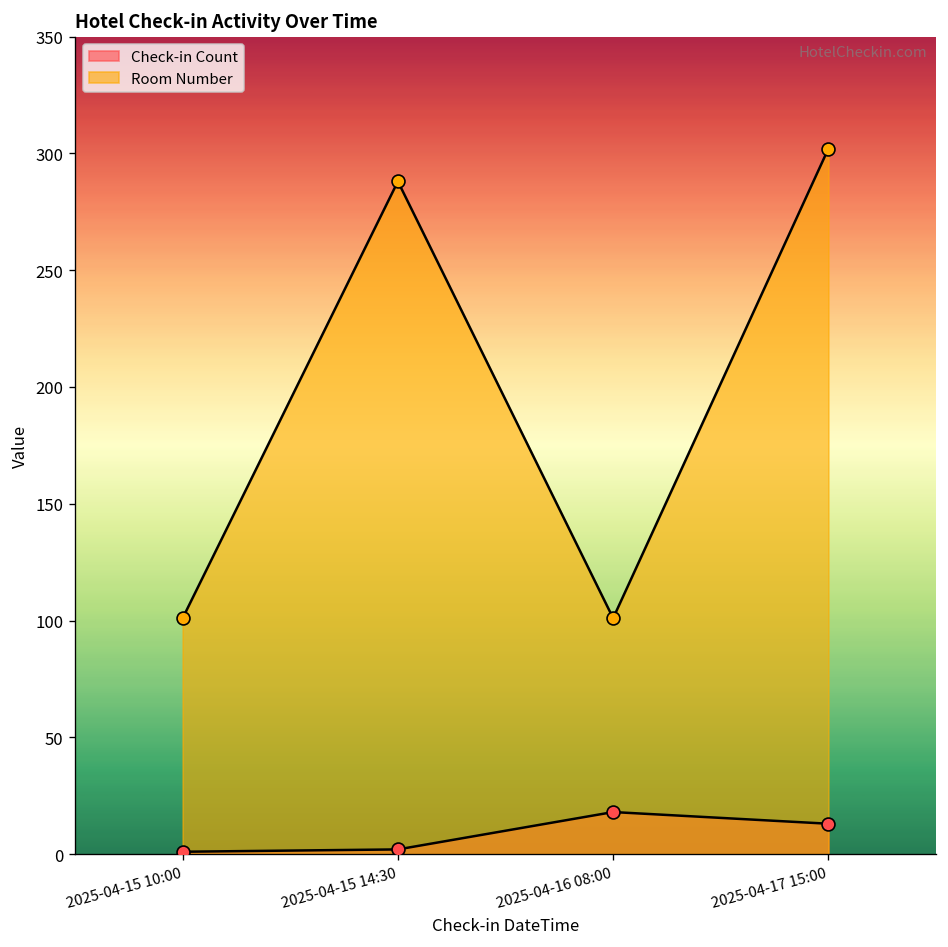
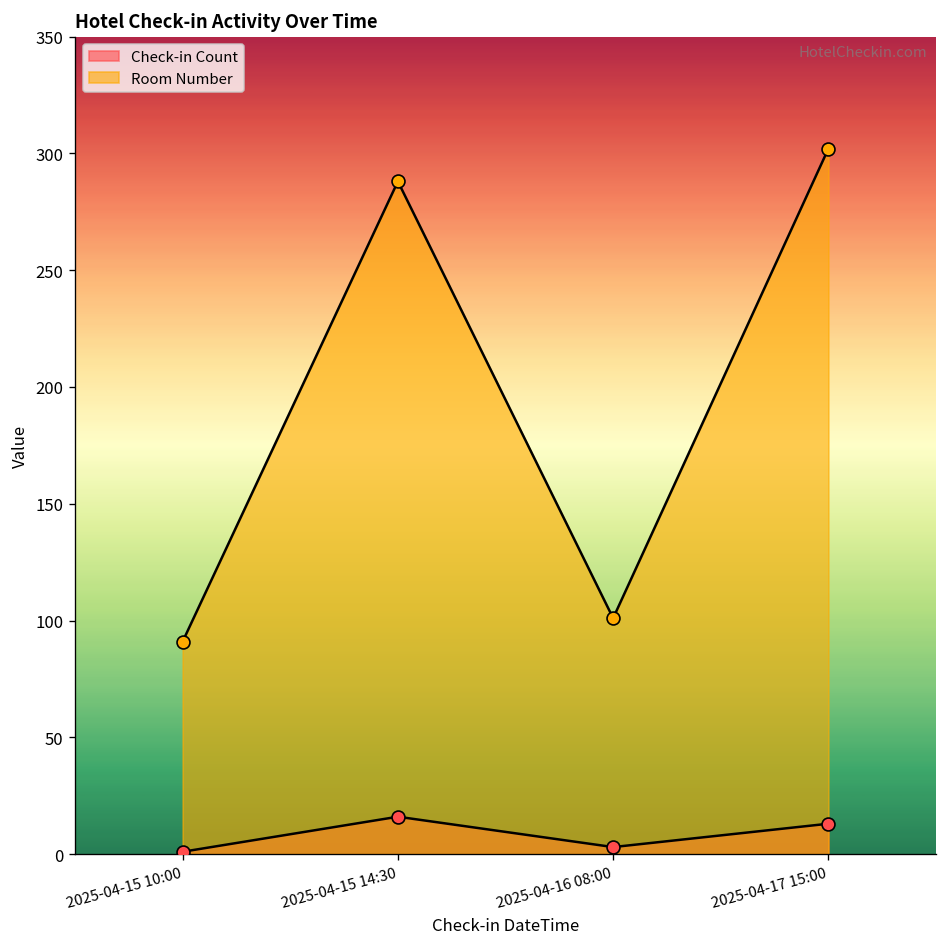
Room Number, 2025-04-15 10:00: 101 -> 91
Check-in Count, 2025-04-15 14:30: 2 -> 16
Check-in Count, 2025-04-16 08:00: 18 -> 3
